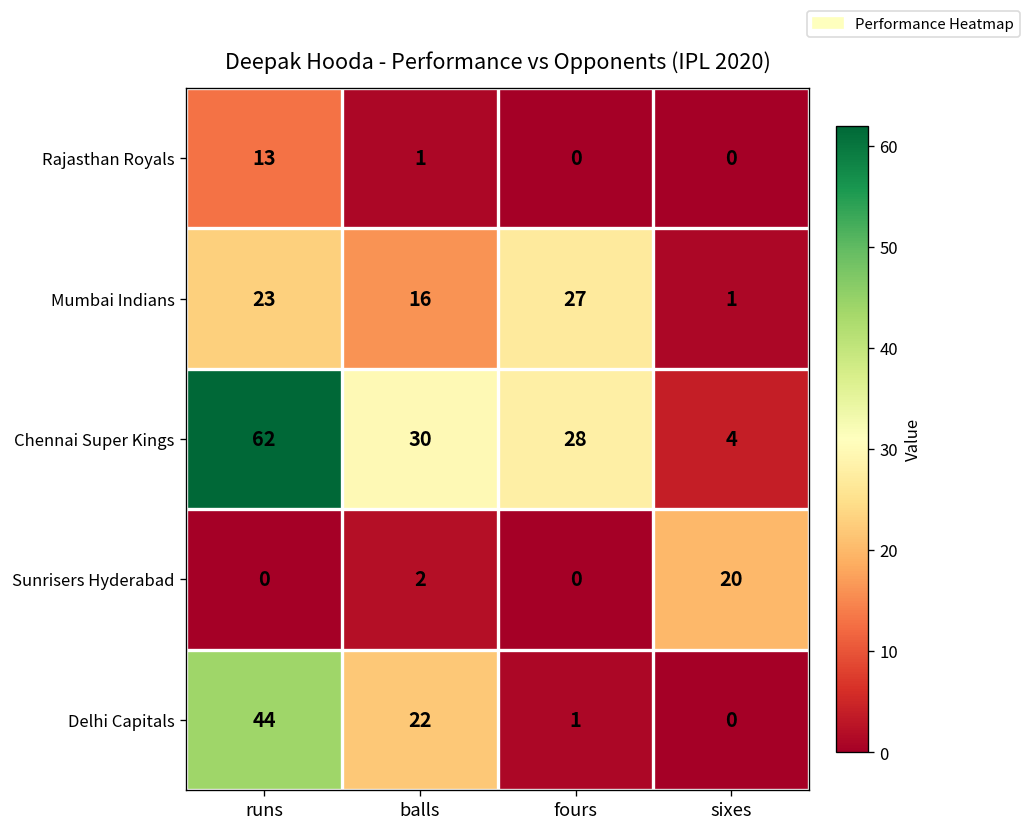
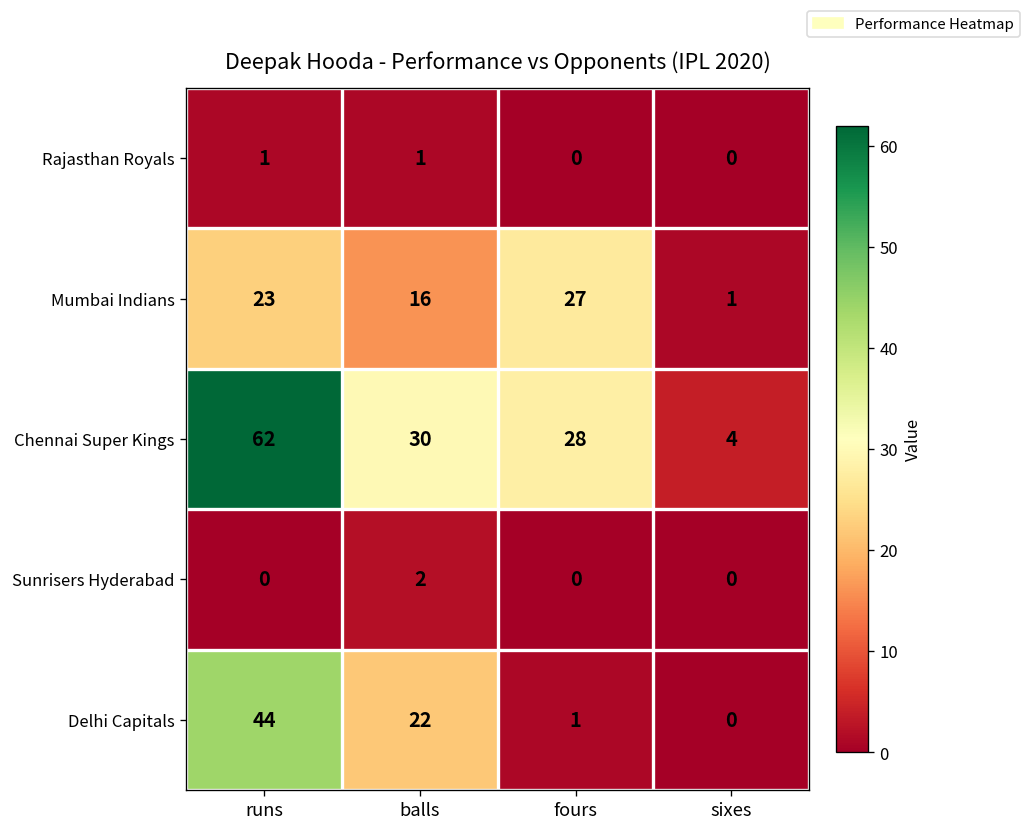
Rajasthan Royals, runs: 13 -> 1
Sunrisers Hyderabad, sixes: 20 -> 0
